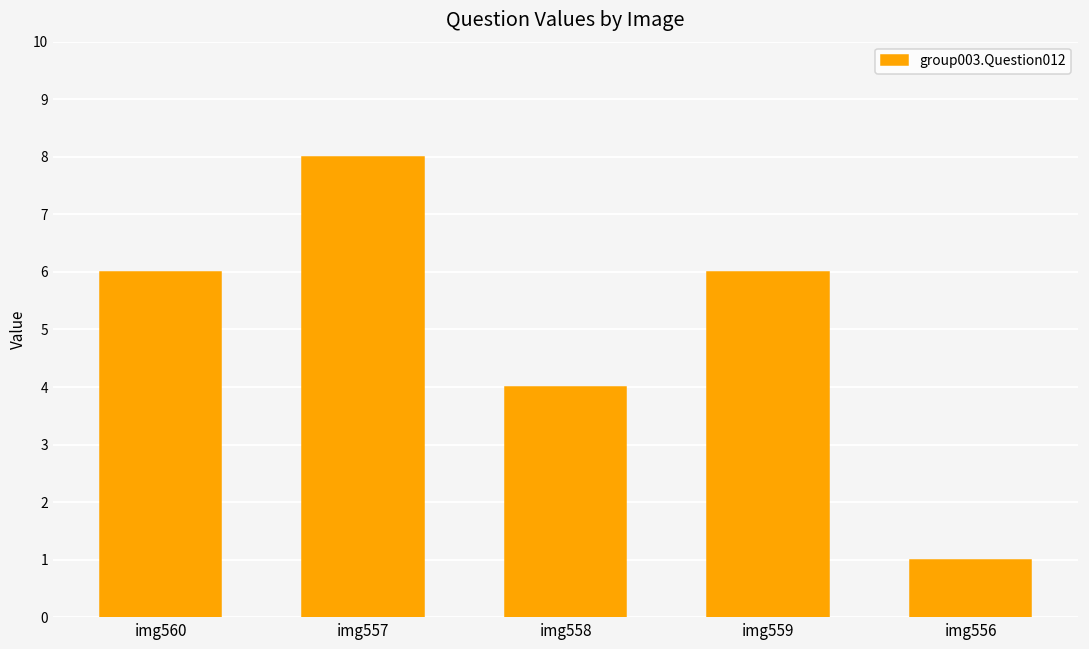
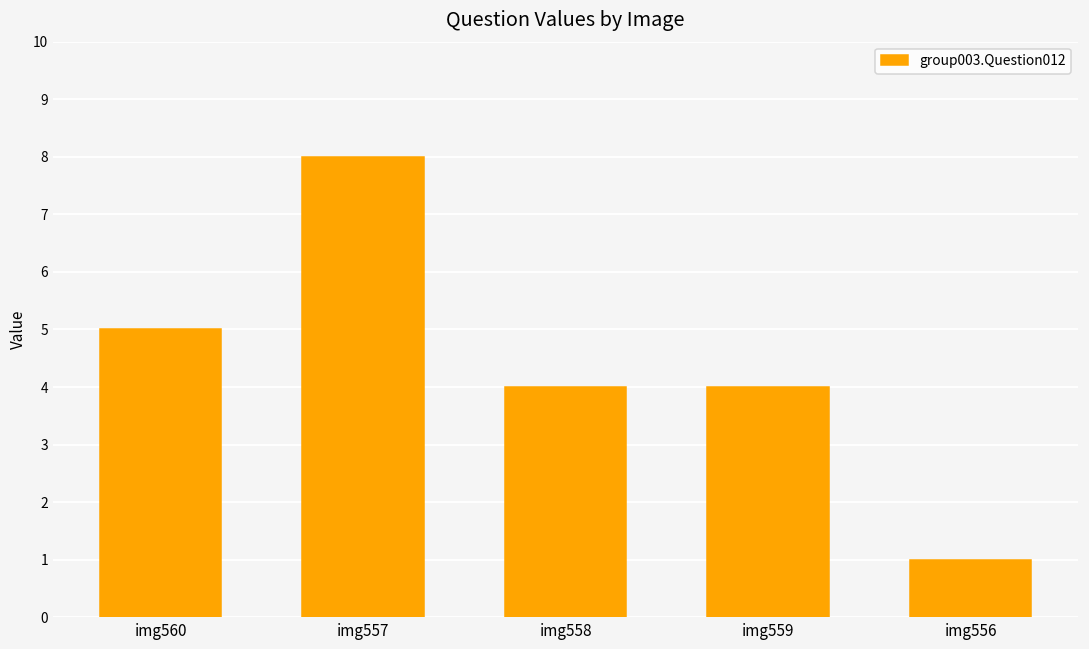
img560: 6 -> 5
img559: 6 -> 4
